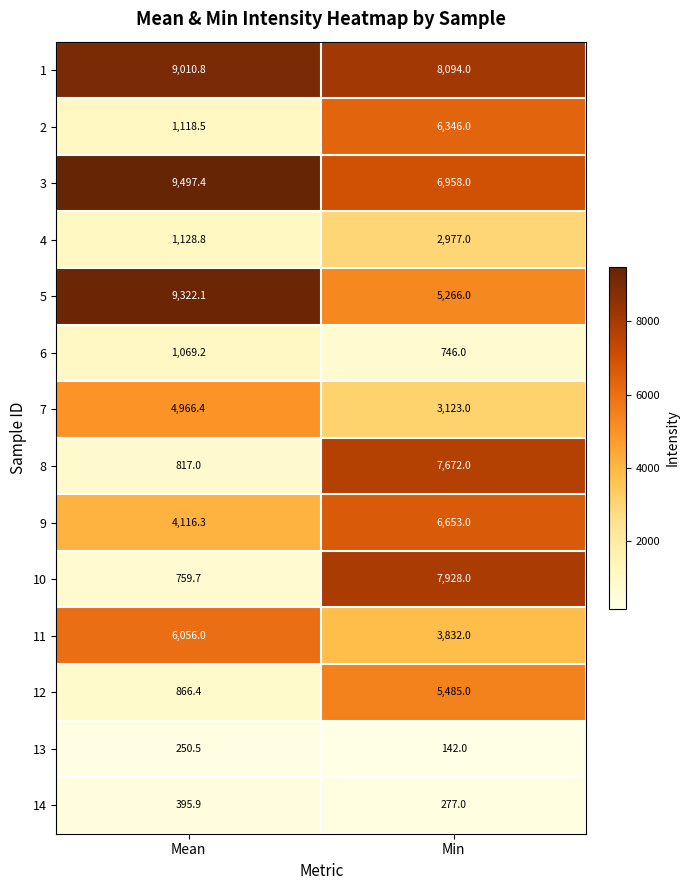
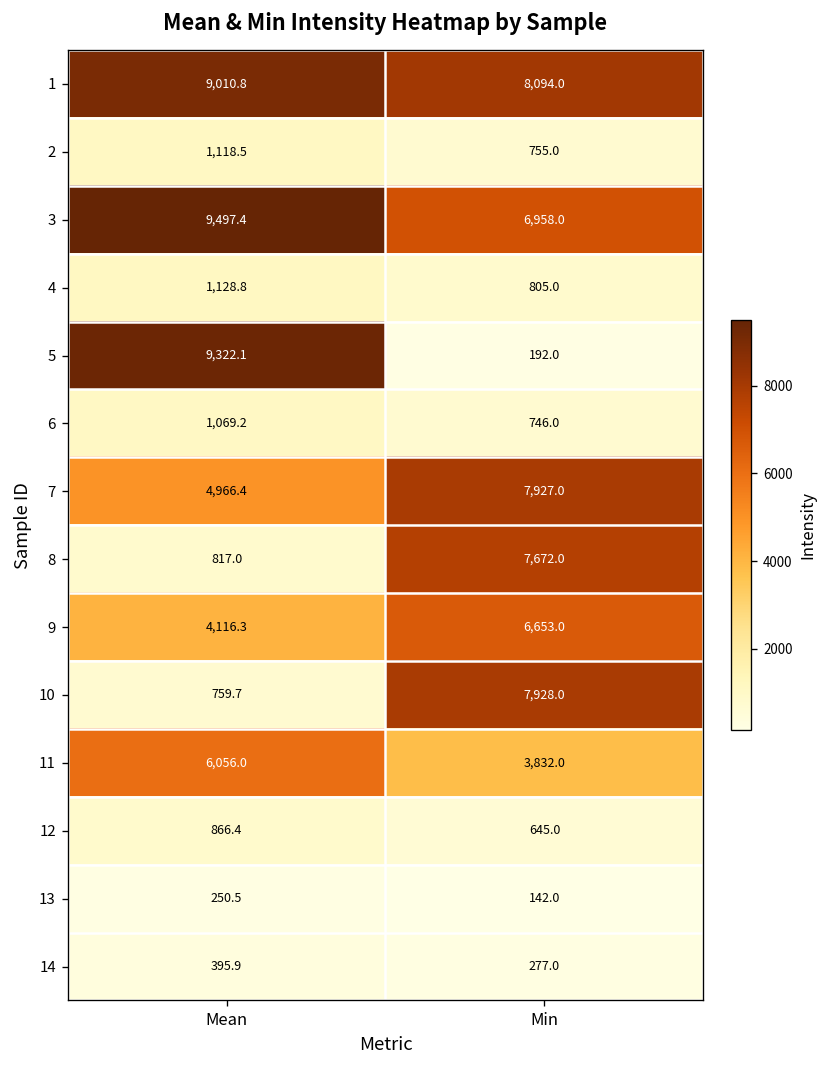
2, Min: 6,346.0 -> 755.0
4, Min: 2,977.0 -> 805.0
5, Min: 5,266.0 -> 192.0
7, Min: 3,123.0 -> 7,927.0
12, Min: 5,485.0 -> 645.0
